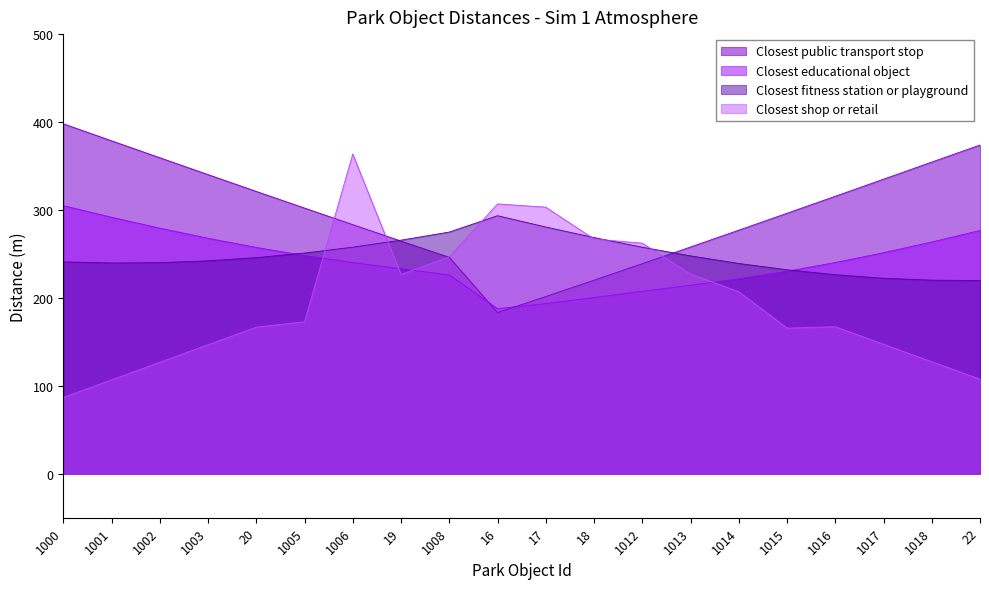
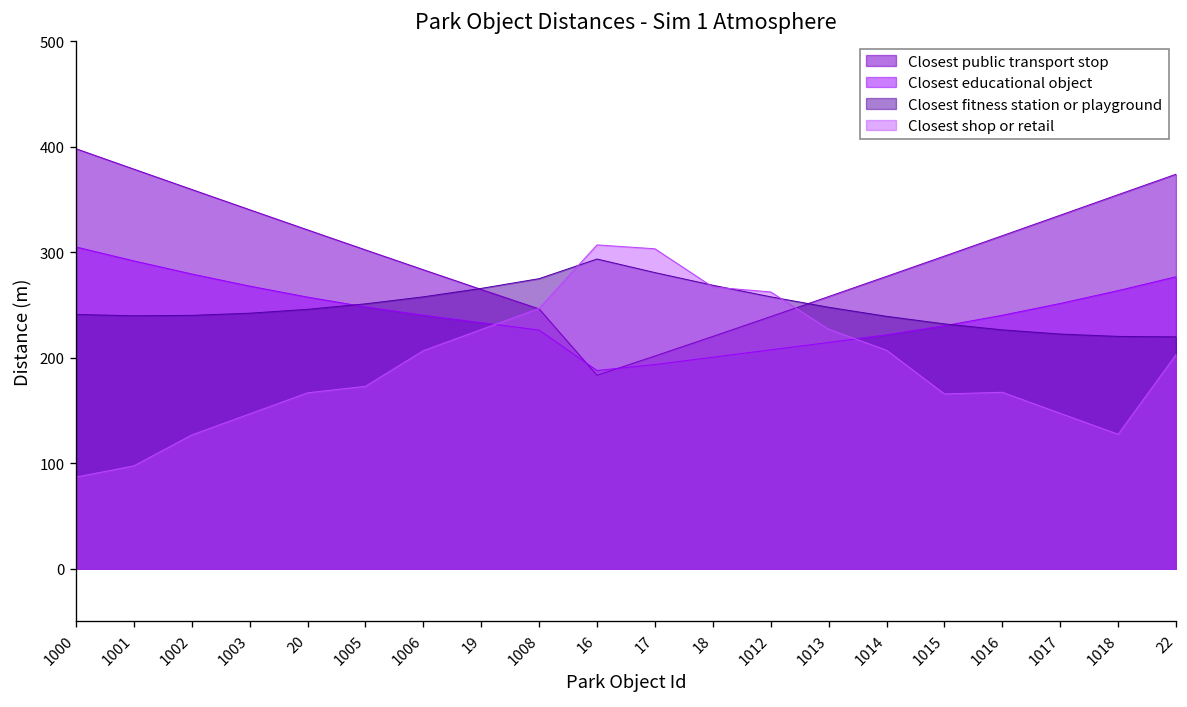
Closest shop or retail, 1001: 110 -> 100
Closest shop or retail, 1006: 360 -> 210
Closest shop or retail, 22: 110 -> 200
